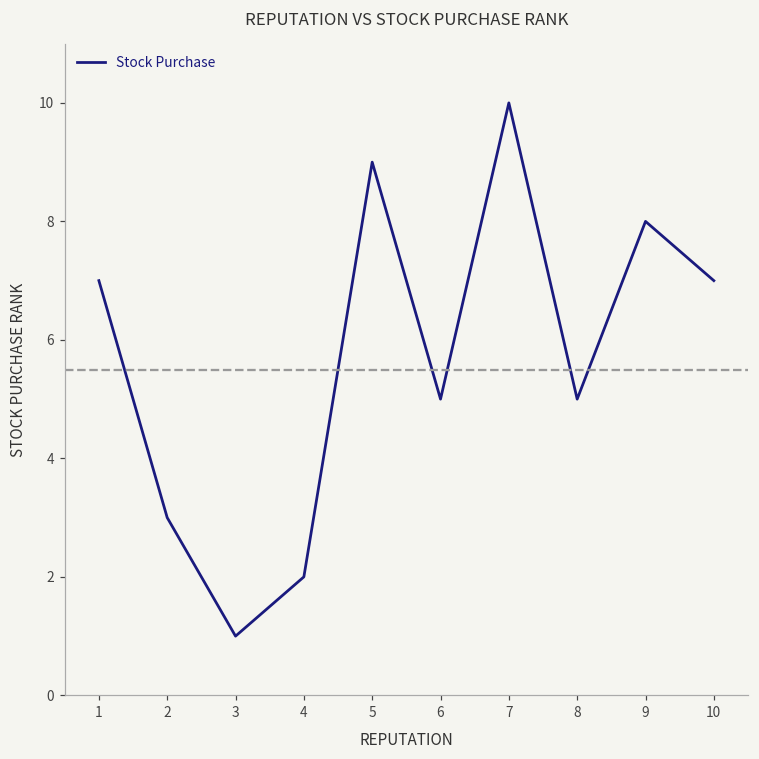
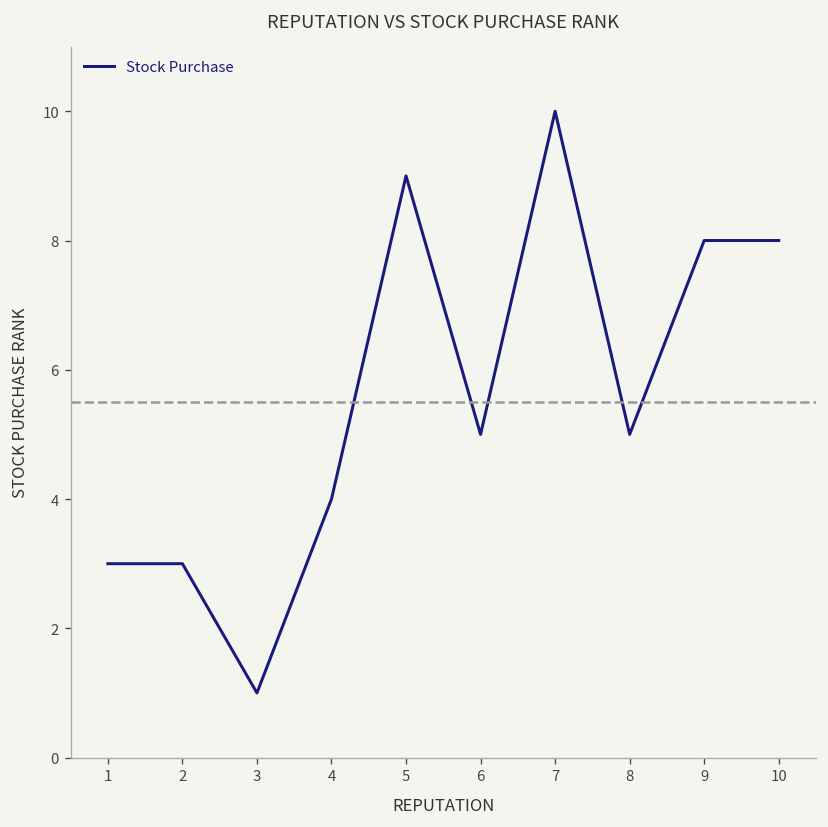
1: 7 -> 3
4: 2 -> 4
10: 7 -> 8
